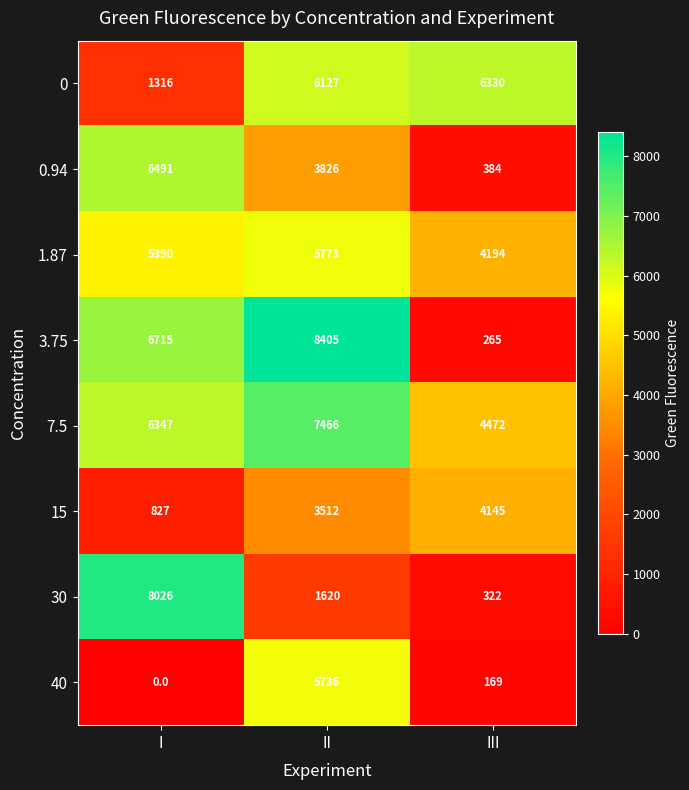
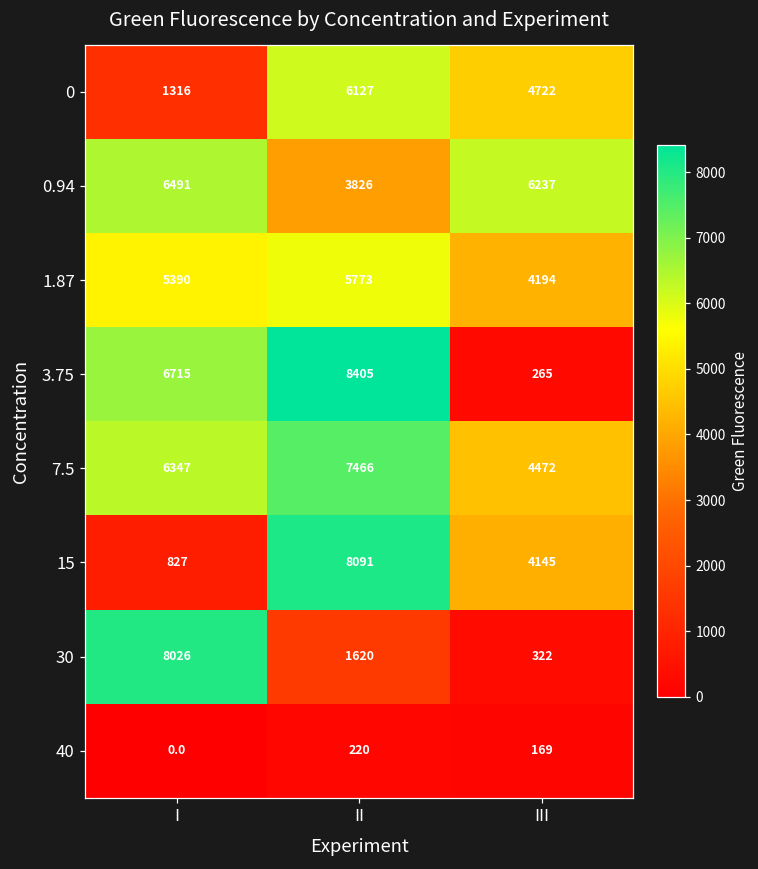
0, III: 6330 -> 4722
0.94, III: 384 -> 6237
15, II: 3512 -> 8091
40, II: 5736 -> 220
